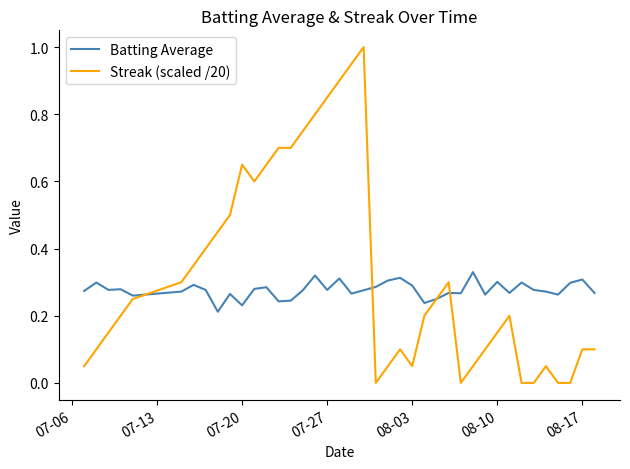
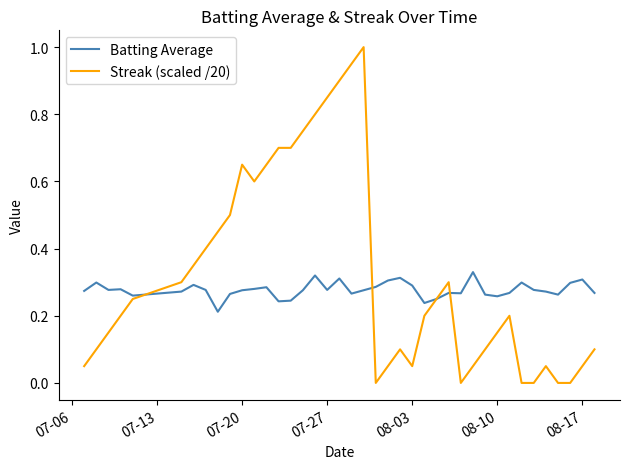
Batting Average, 07-20: 0.23 -> 0.28
Batting Average, 08-10: 0.30 -> 0.26
Streak (scaled /20), 08-17: 0.10 -> 0.05
